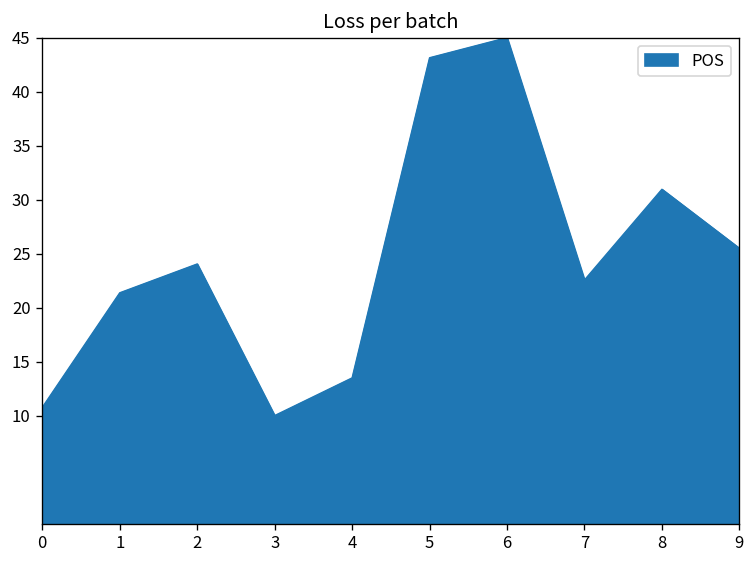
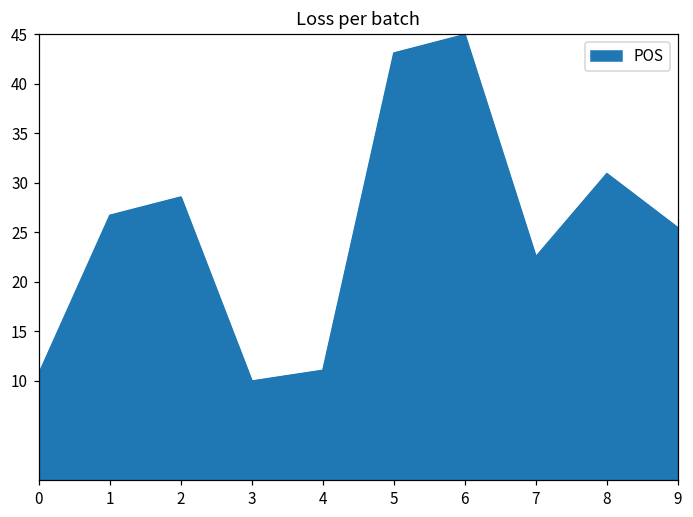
1: 21 -> 27
2: 24 -> 29
4: 13 -> 11
